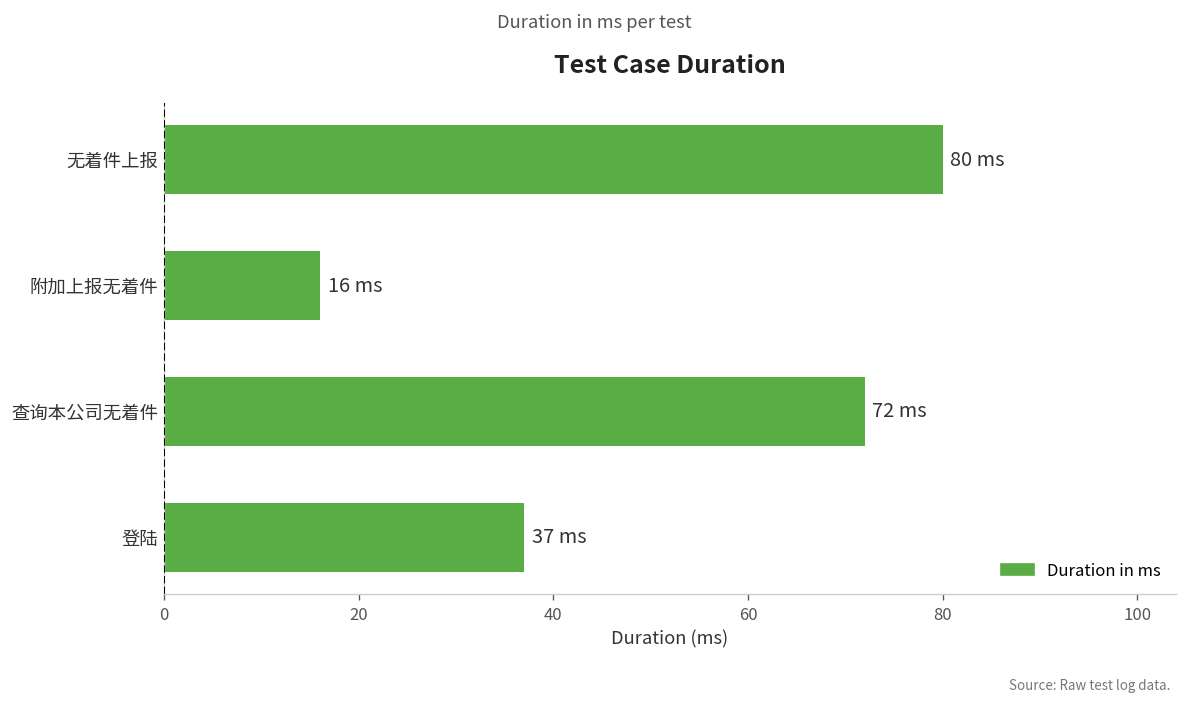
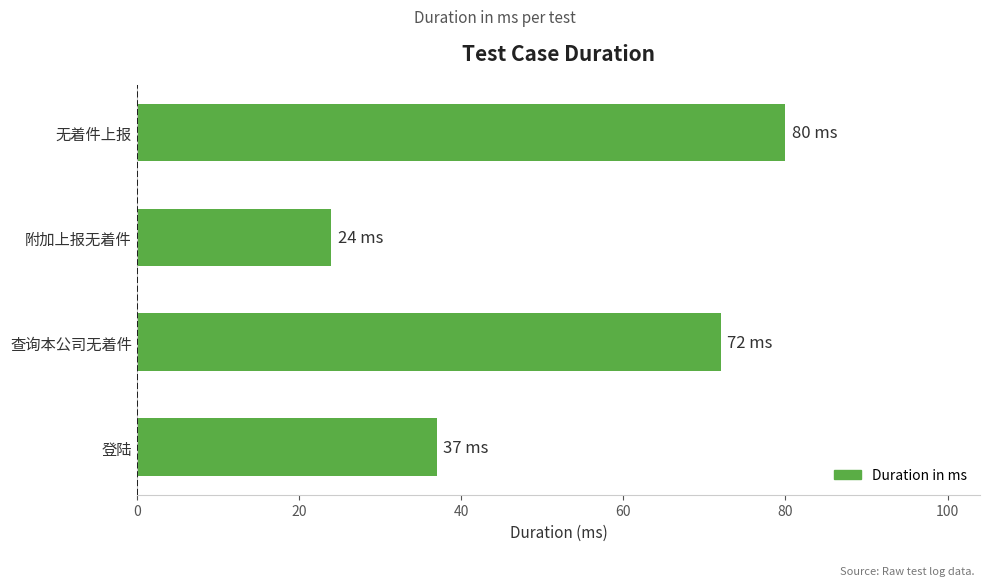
附加上报无着件: 16 -> 24
